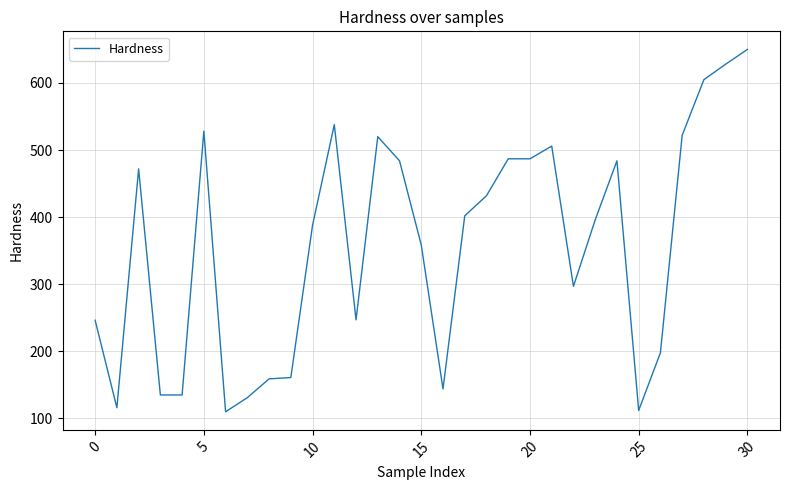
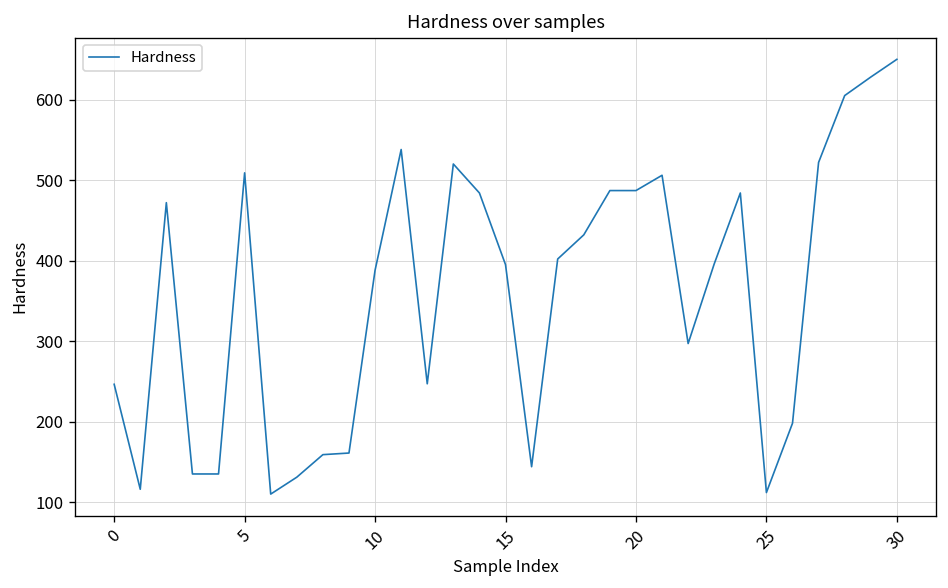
5: 530 -> 510
15: 360 -> 400
